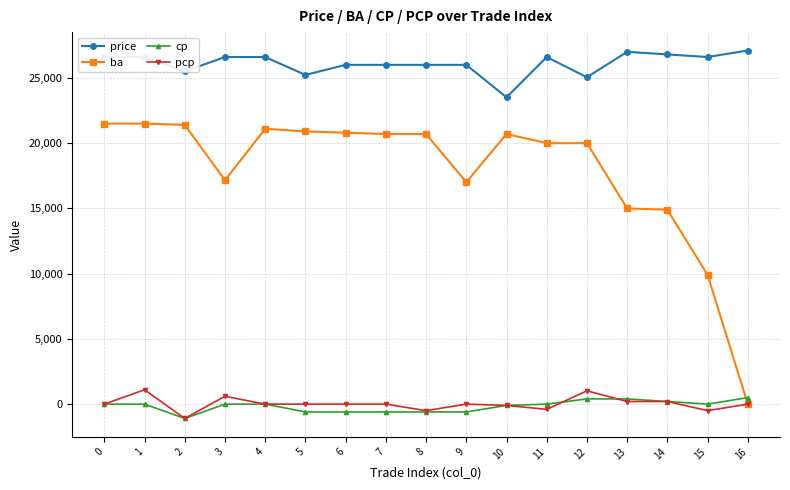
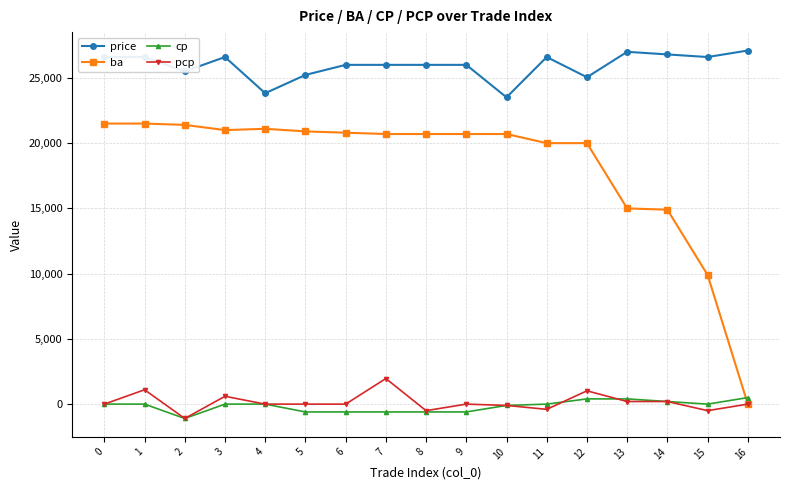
ba, 3: 17,200 -> 21,000
price, 4: 26,600 -> 23,800
pcp, 7: 0 -> 2,000
ba, 9: 17,000 -> 20,700
